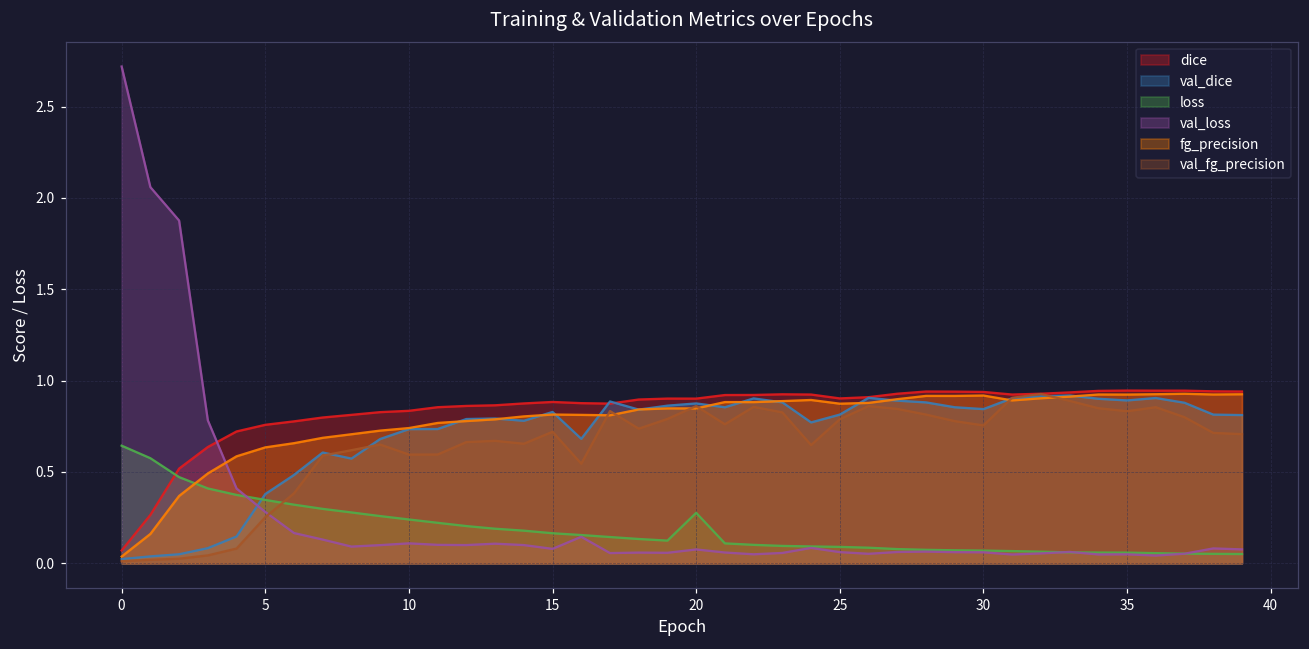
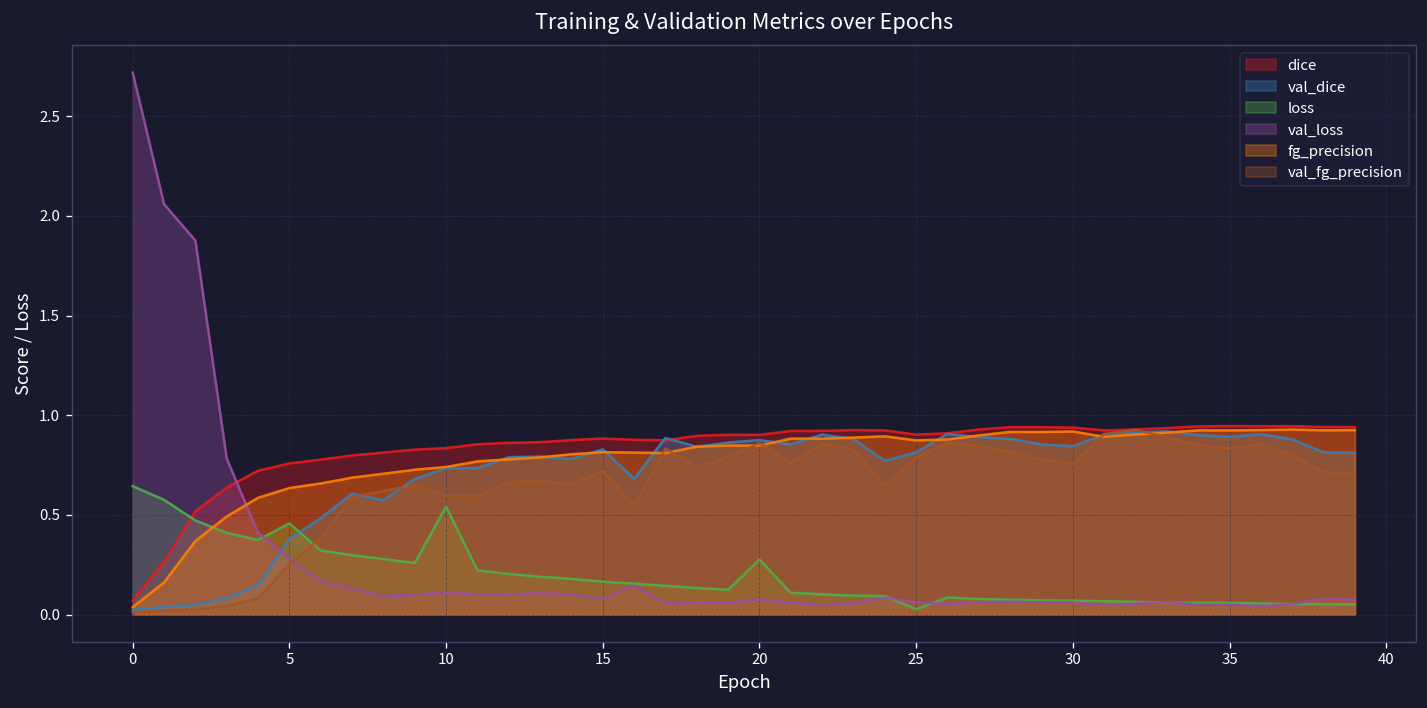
loss, 5: 0.35 -> 0.46
loss, 10: 0.24 -> 0.54
loss, 25: 0.09 -> 0.03
